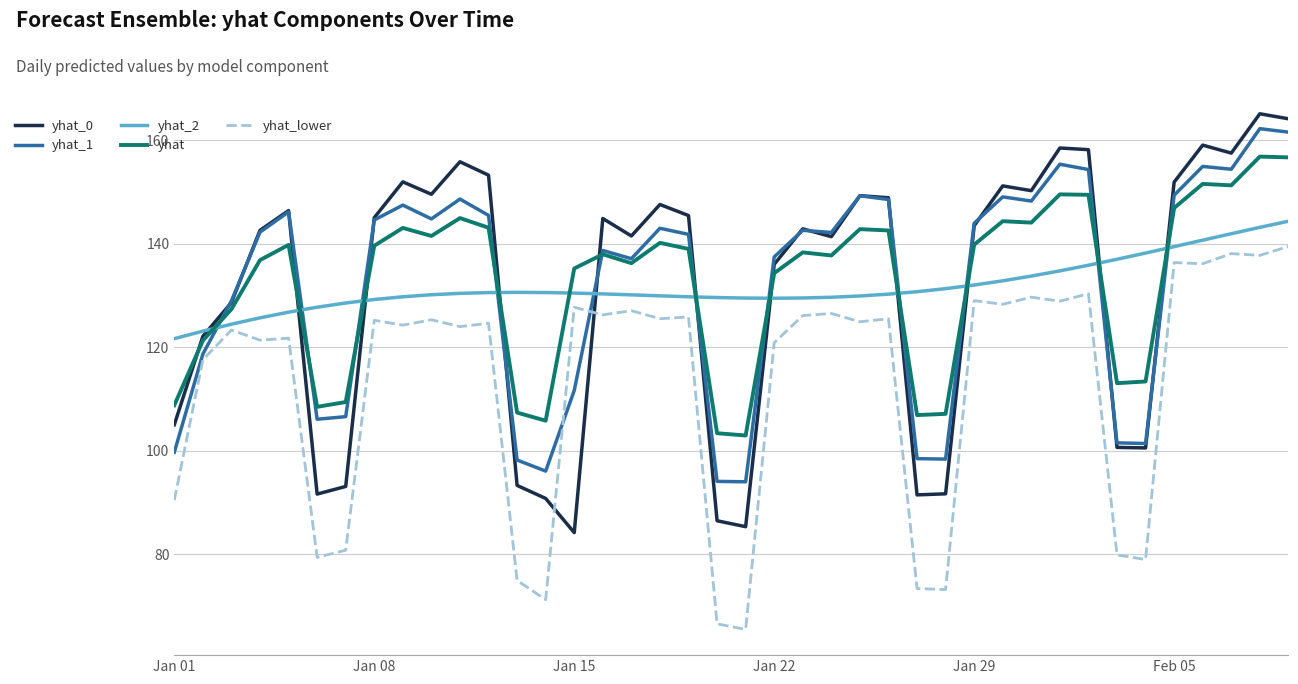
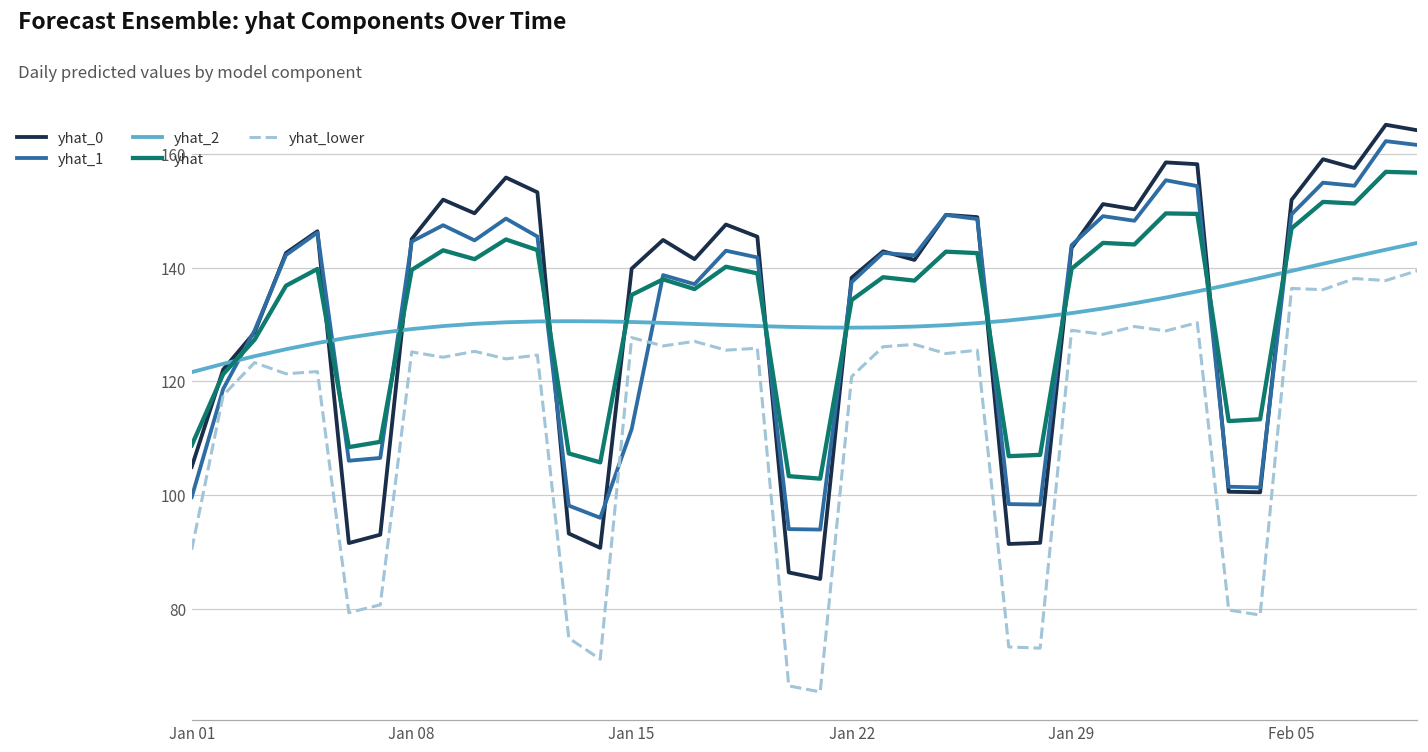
yhat_0, Jan 15: 84 -> 140
yhat_0, Jan 22: 136 -> 138
